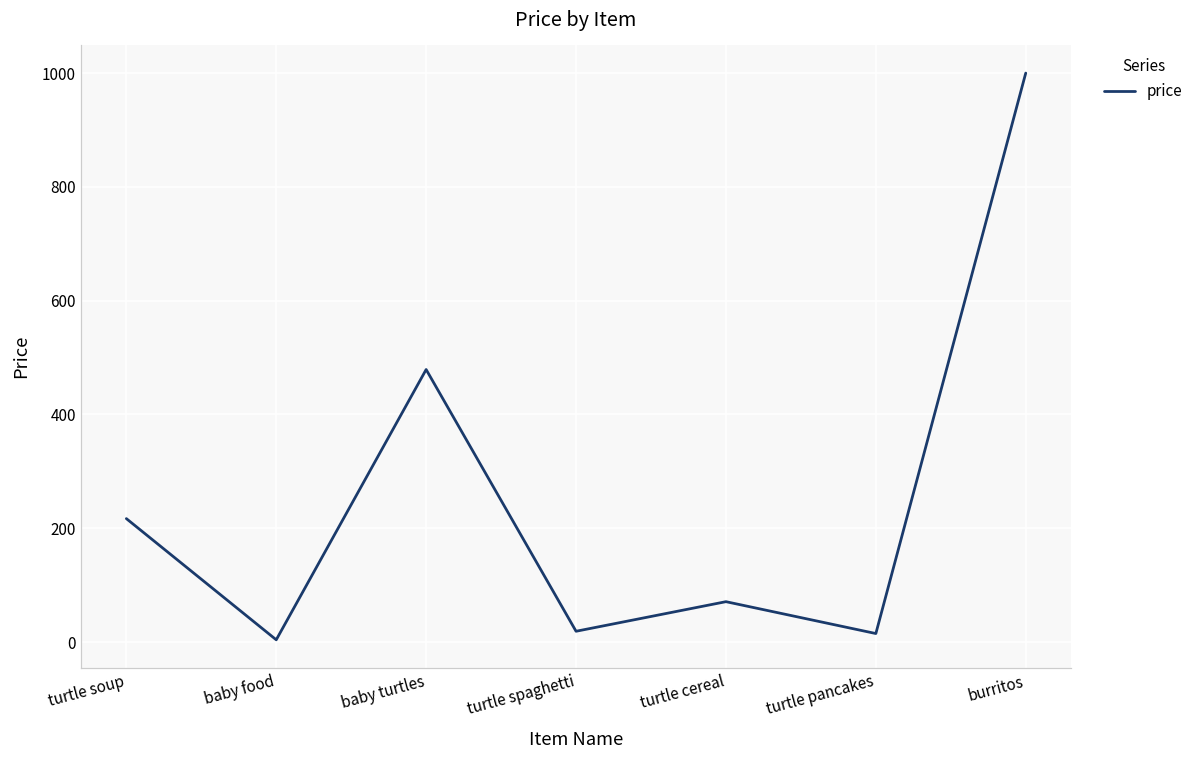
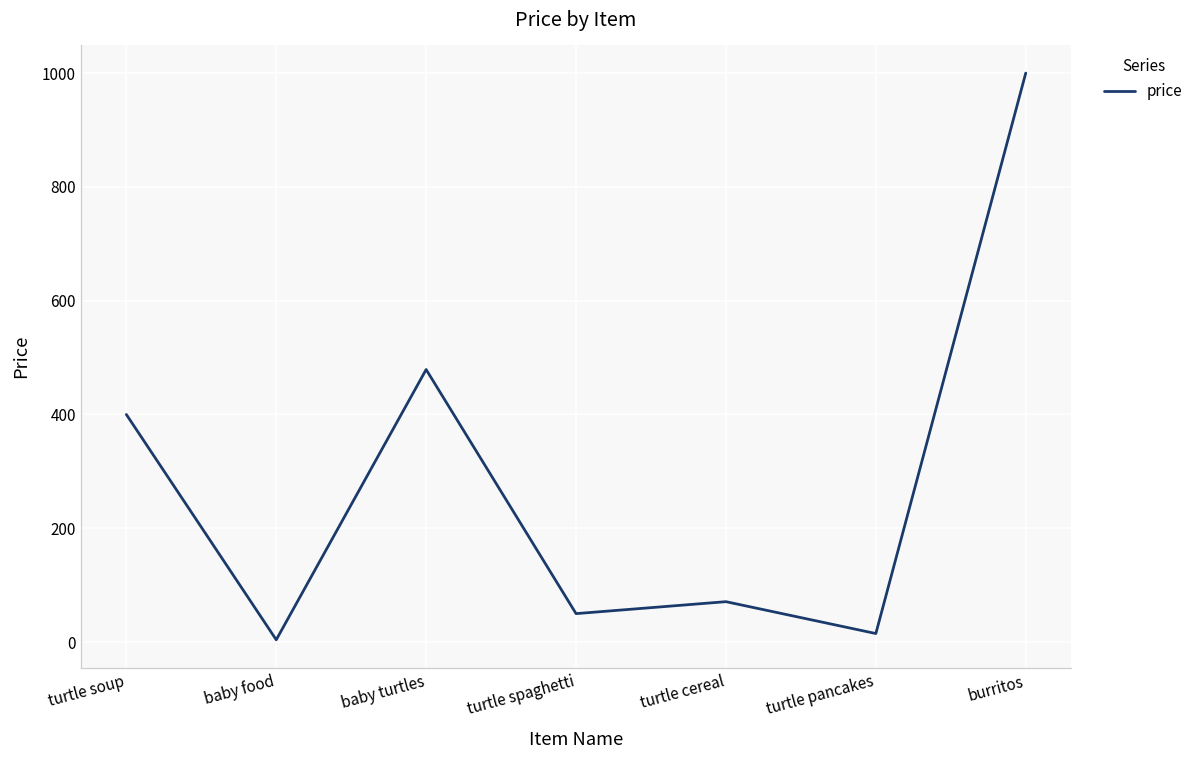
turtle soup: 220 -> 400
turtle spaghetti: 20 -> 50
